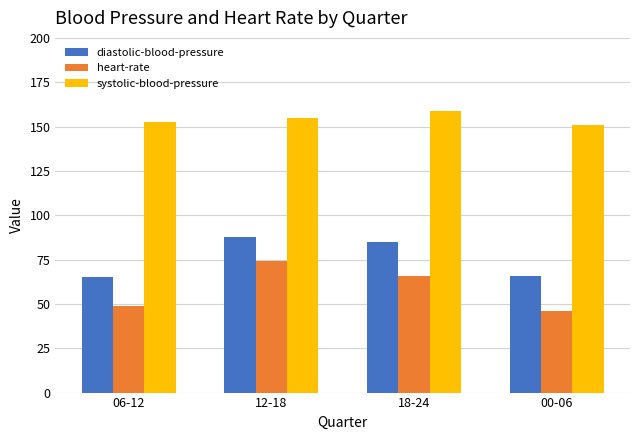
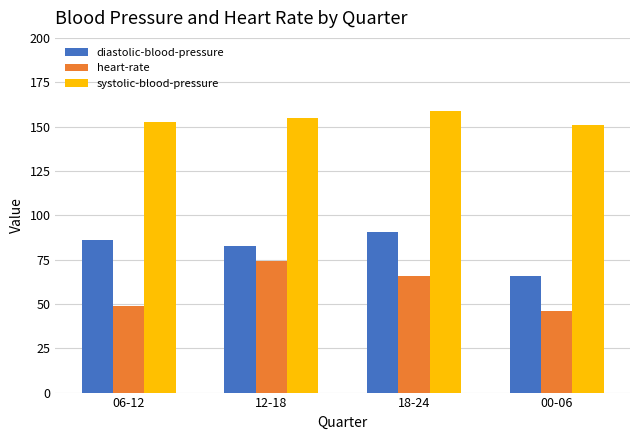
diastolic-blood-pressure, 06-12: 65 -> 86
diastolic-blood-pressure, 12-18: 88 -> 83
diastolic-blood-pressure, 18-24: 85 -> 90
